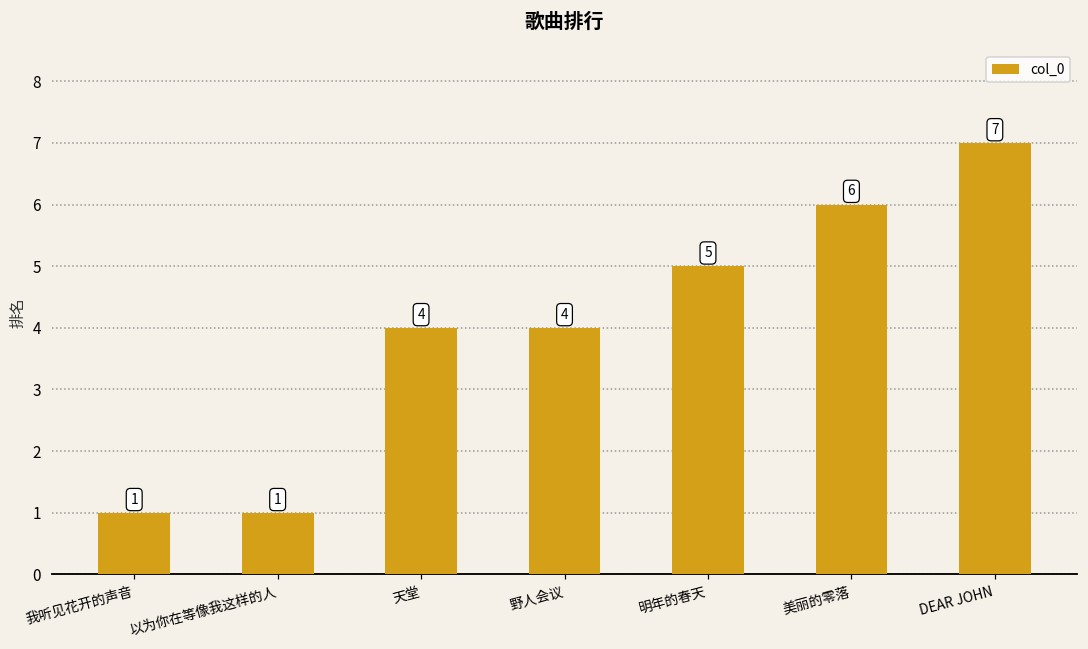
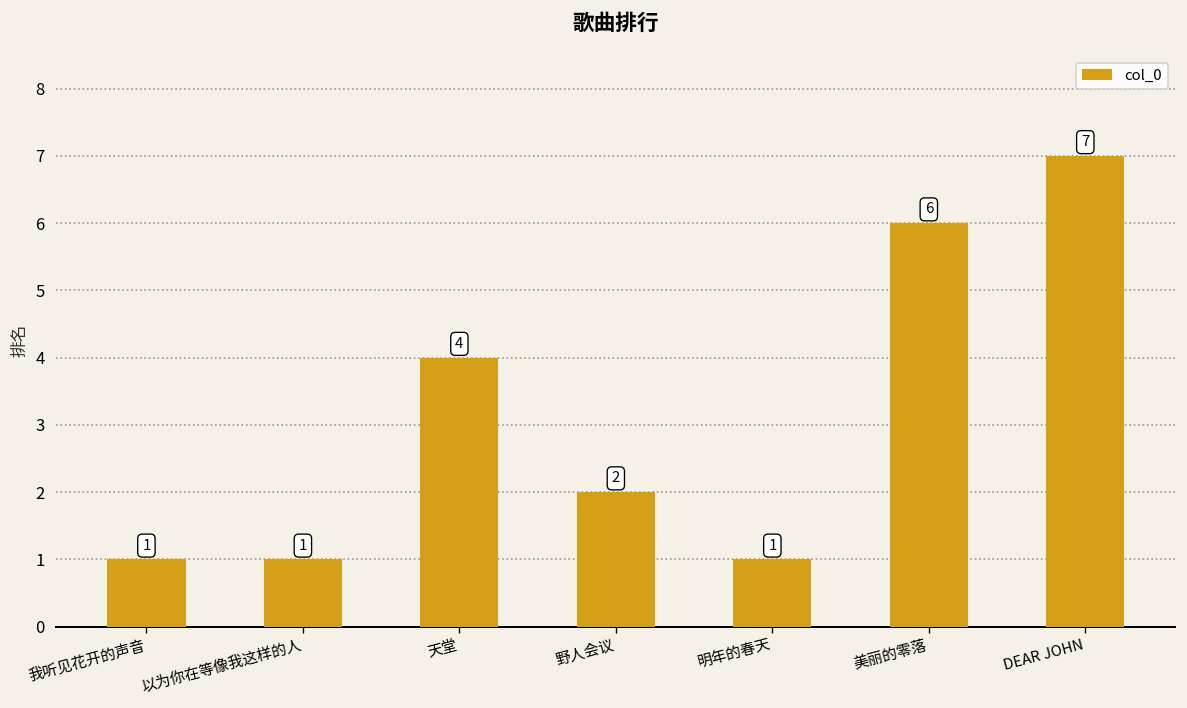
野人会议: 4 -> 2
明年的春天: 5 -> 1
